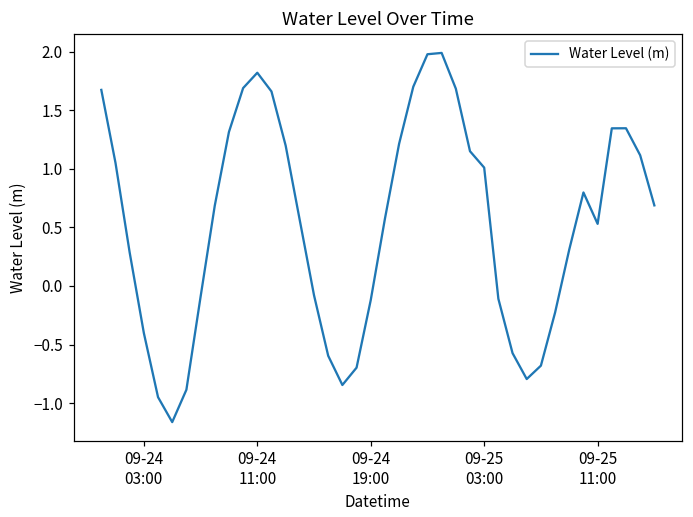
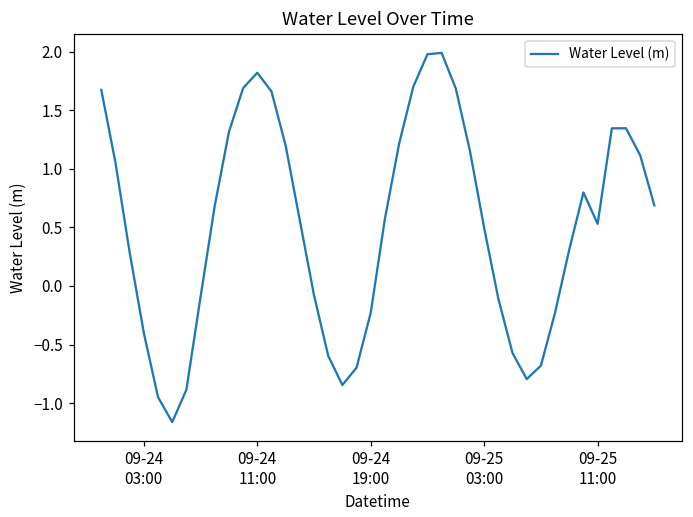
09-24 19:00: -0.12 -> -0.23
09-25 03:00: 1.01 -> 0.50
